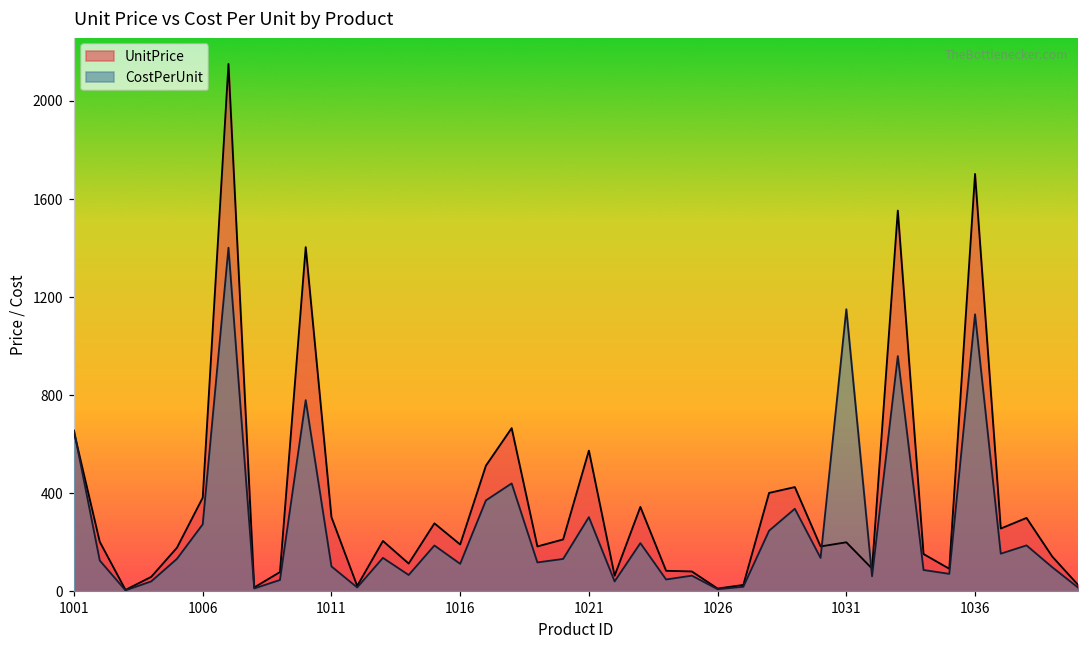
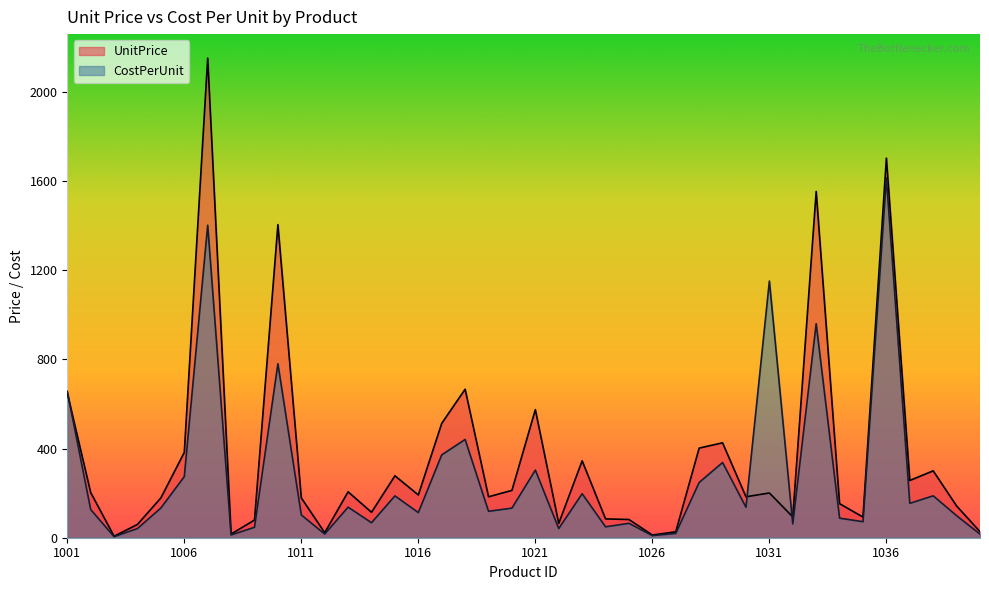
UnitPrice, 1011: 300 -> 180
CostPerUnit, 1036: 1130 -> 1610
